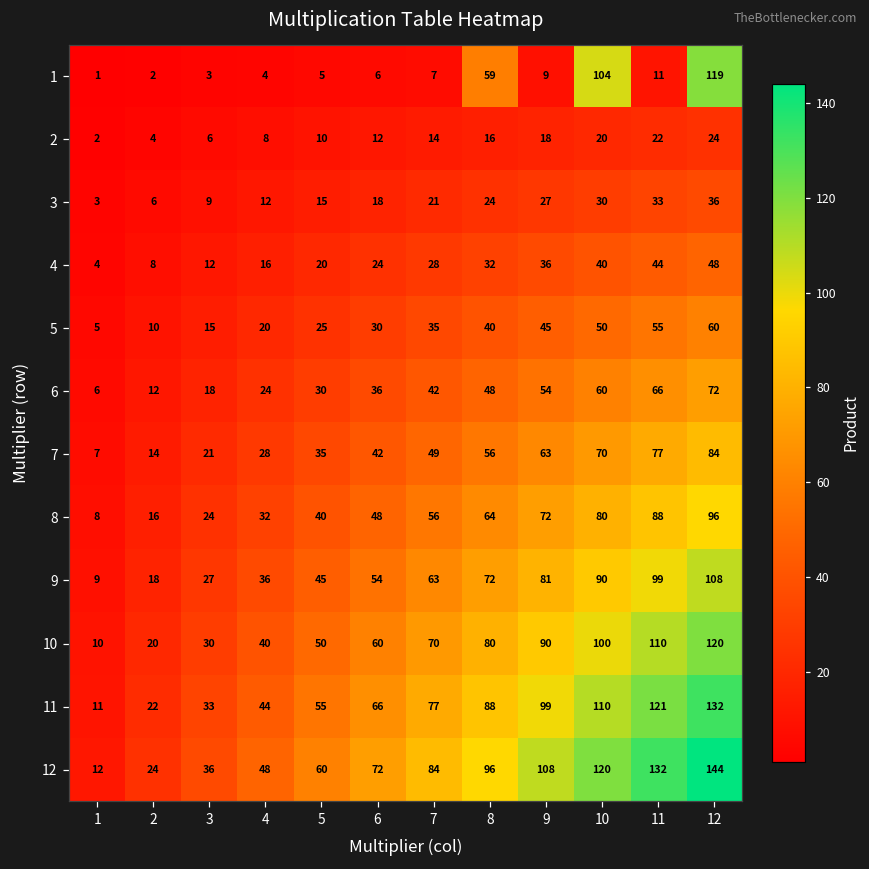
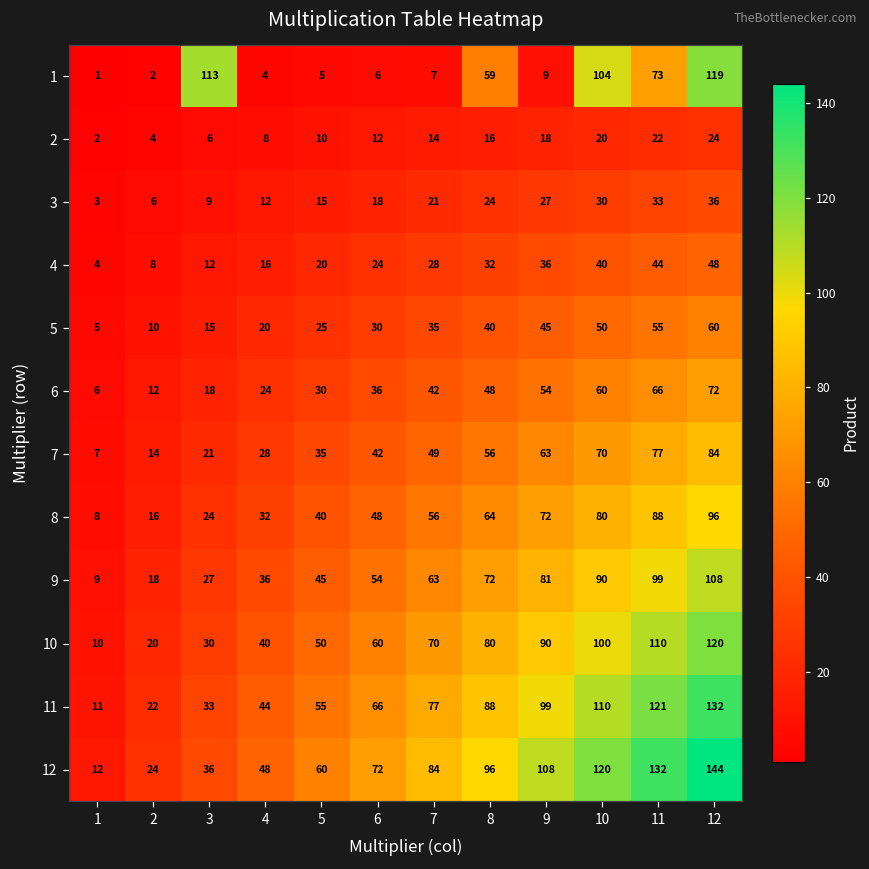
1, 3: 3 -> 113
1, 11: 11 -> 73
